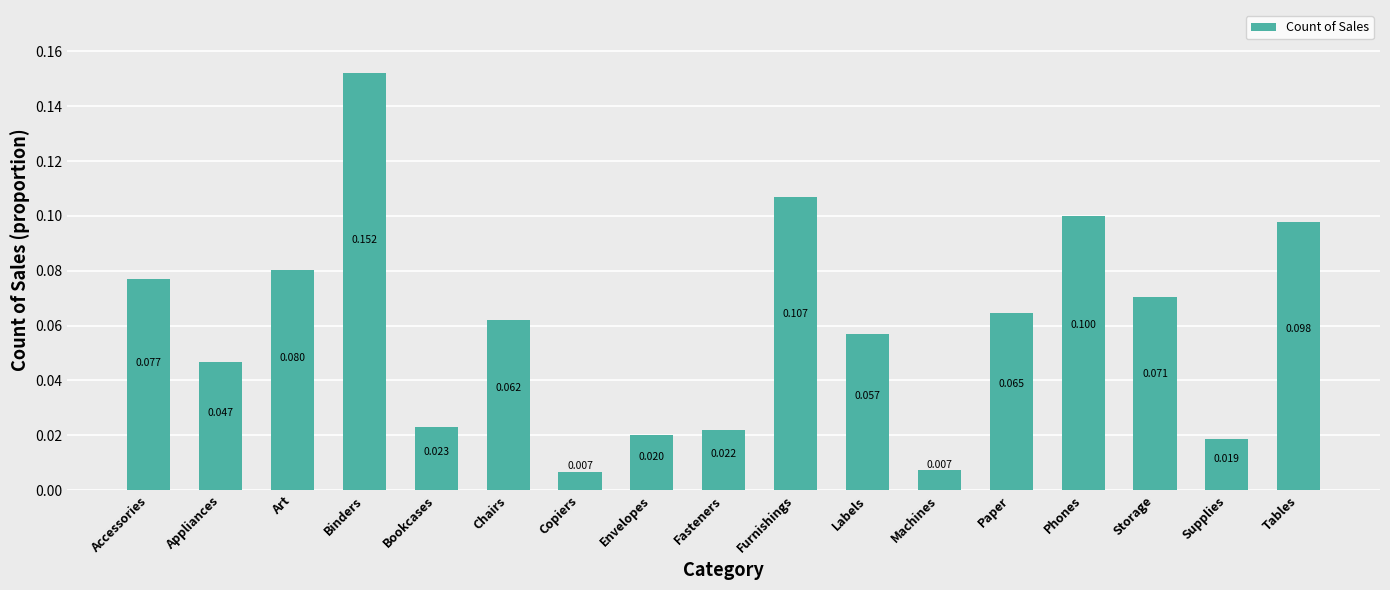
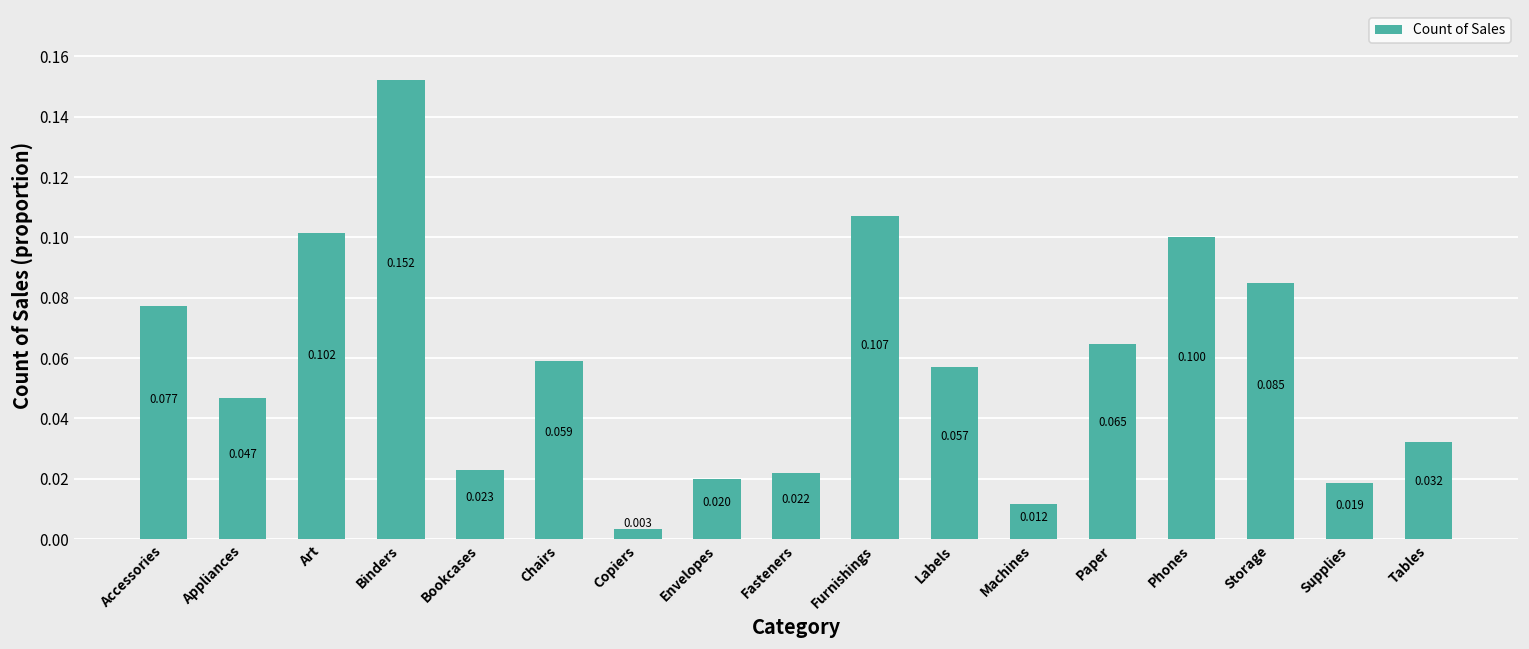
Art: 0.080 -> 0.102
Chairs: 0.062 -> 0.059
Copiers: 0.007 -> 0.003
Machines: 0.007 -> 0.012
Storage: 0.071 -> 0.085
Tables: 0.098 -> 0.032
